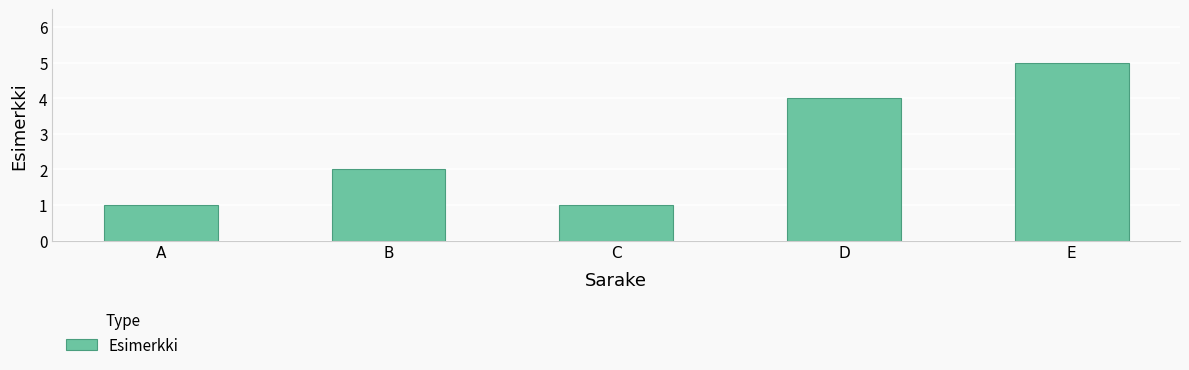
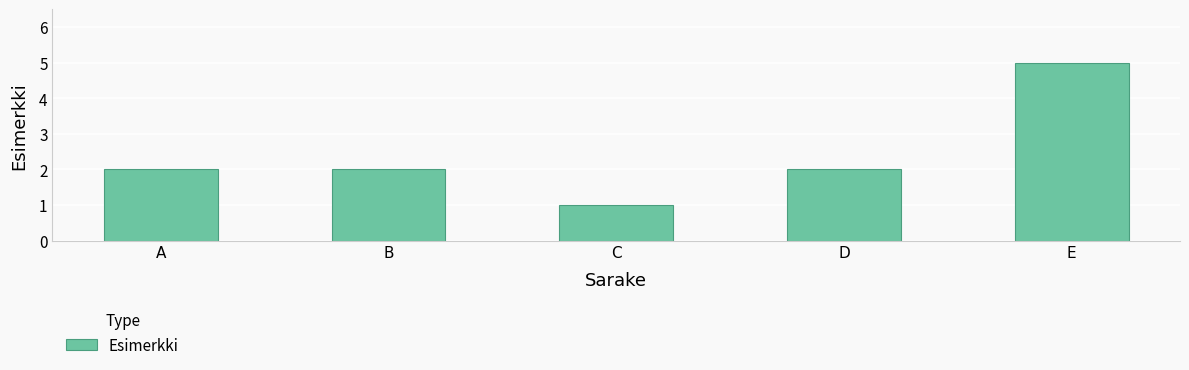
A: 1 -> 2
D: 4 -> 2
